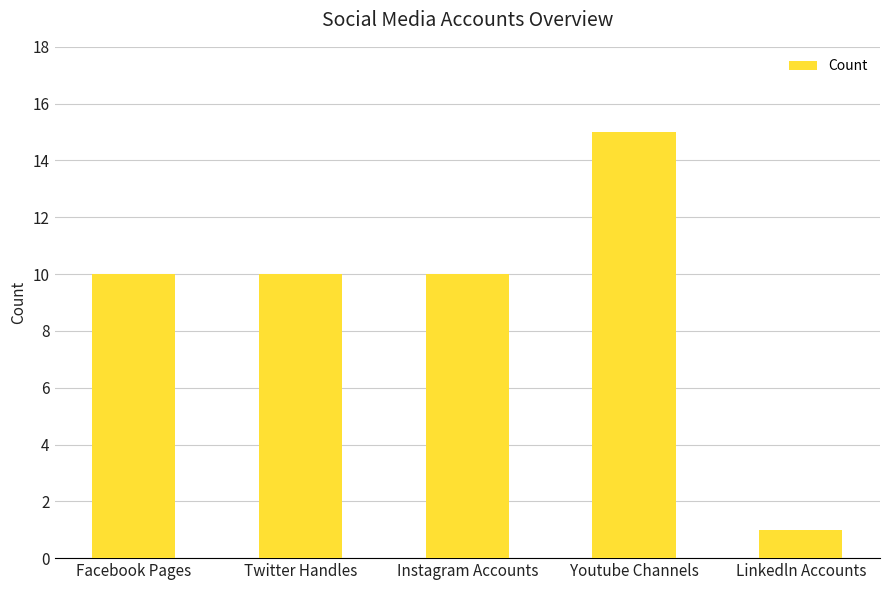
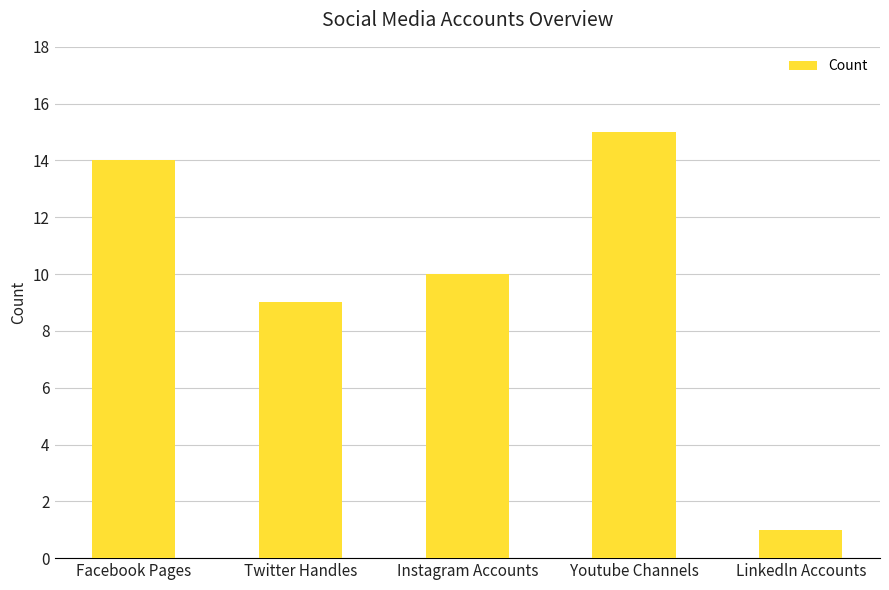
Facebook Pages: 10 -> 14
Twitter Handles: 10 -> 9
